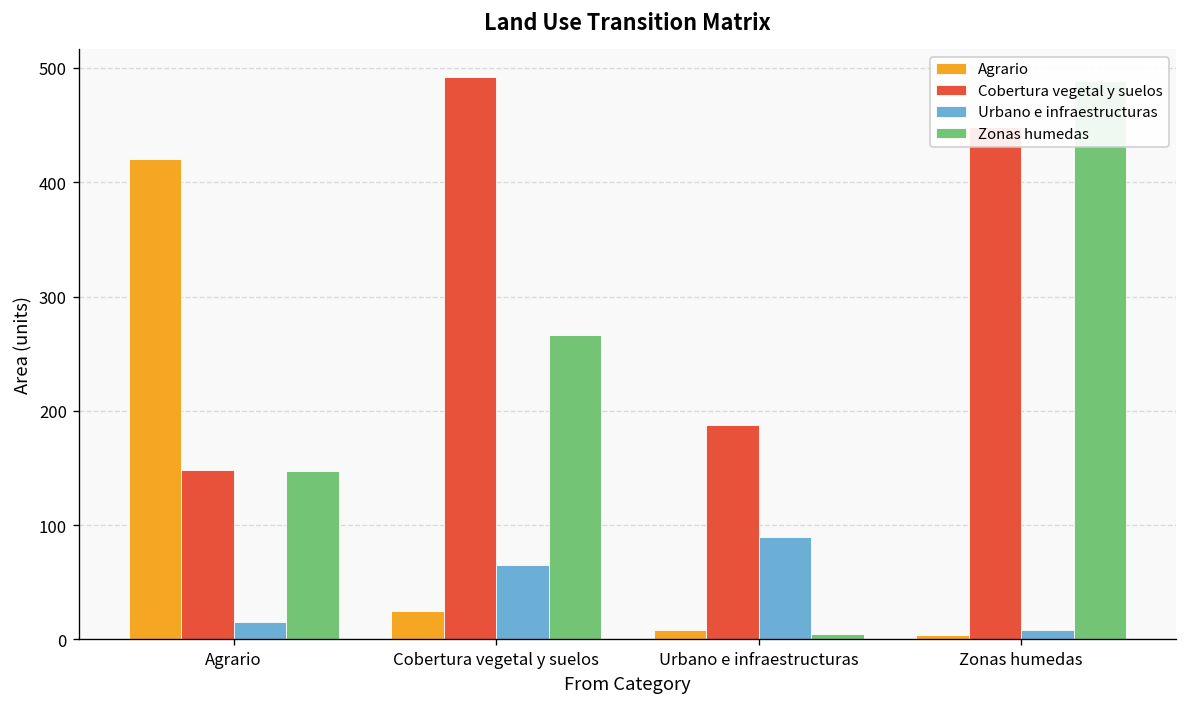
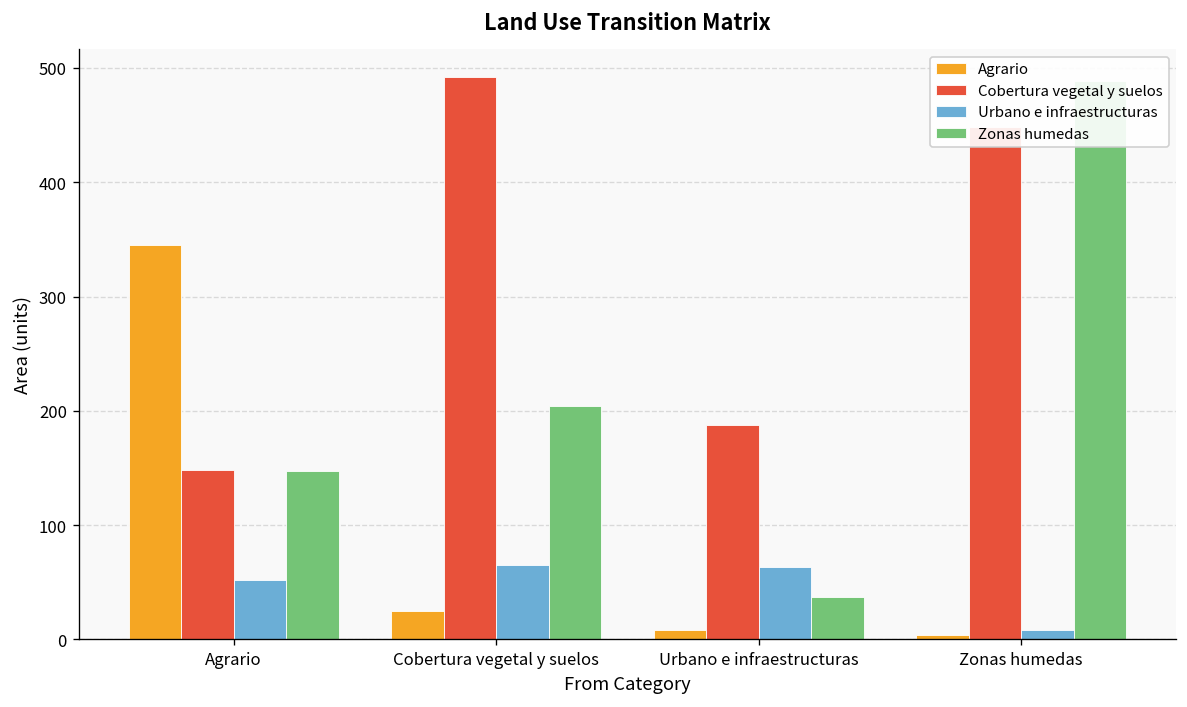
Agrario, Agrario: 420 -> 350
Urbano e infraestructuras, Agrario: 20 -> 50
Zonas humedas, Cobertura vegetal y suelos: 270 -> 200
Urbano e infraestructuras, Urbano e infraestructuras: 90 -> 60
Zonas humedas, Urbano e infraestructuras: 10 -> 40
